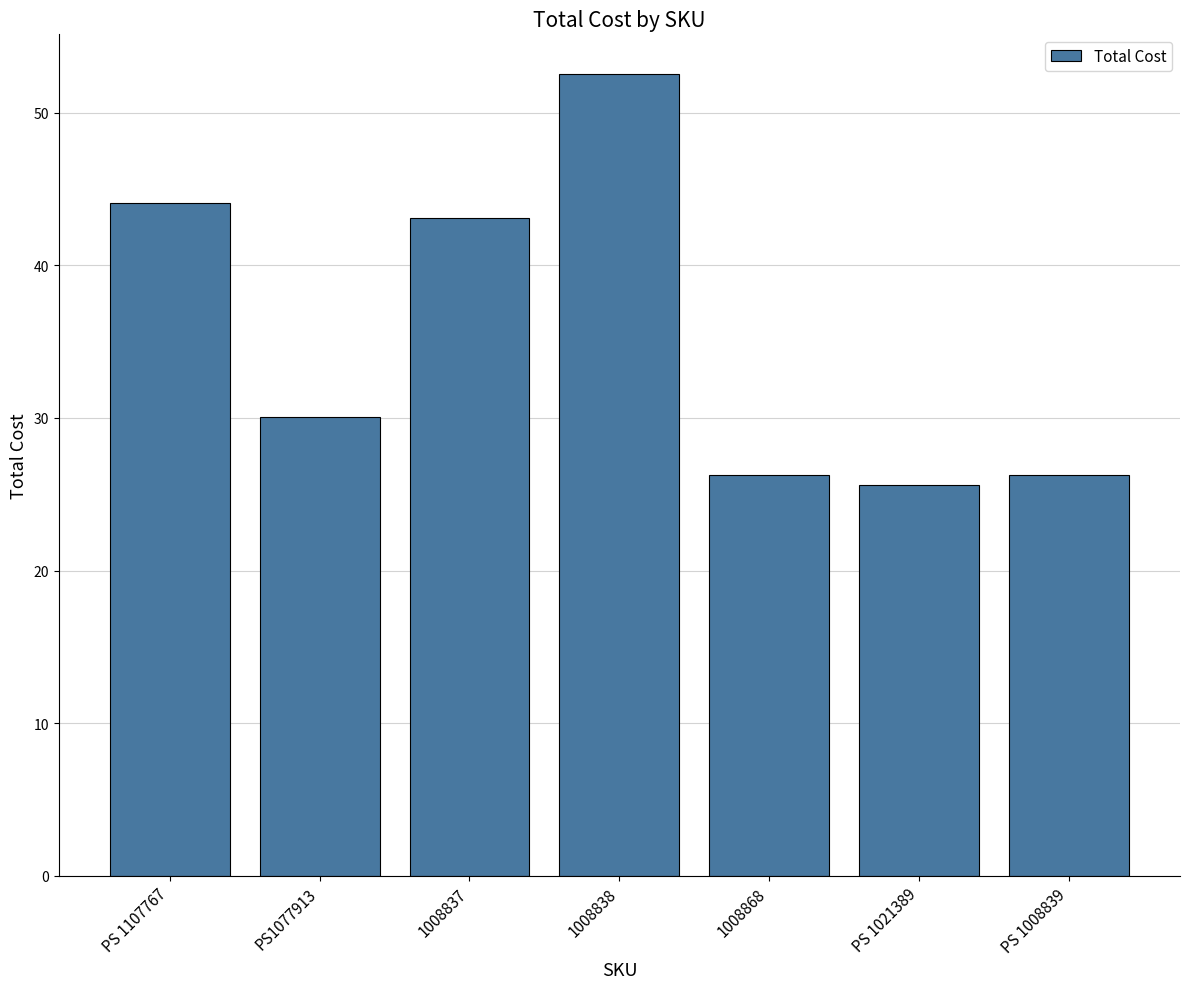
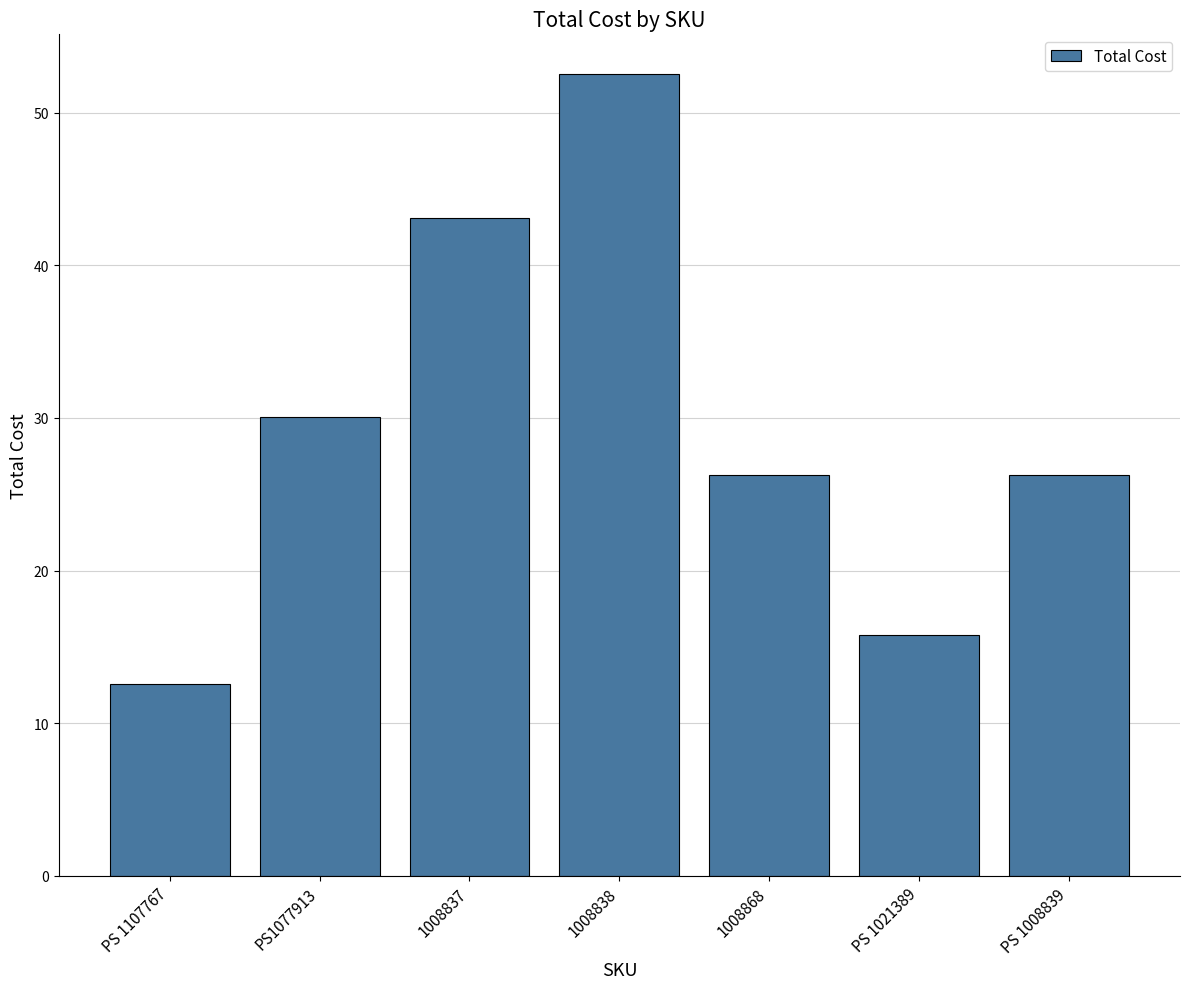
PS 1107767: 44.1 -> 12.6
PS 1021389: 25.6 -> 15.8
